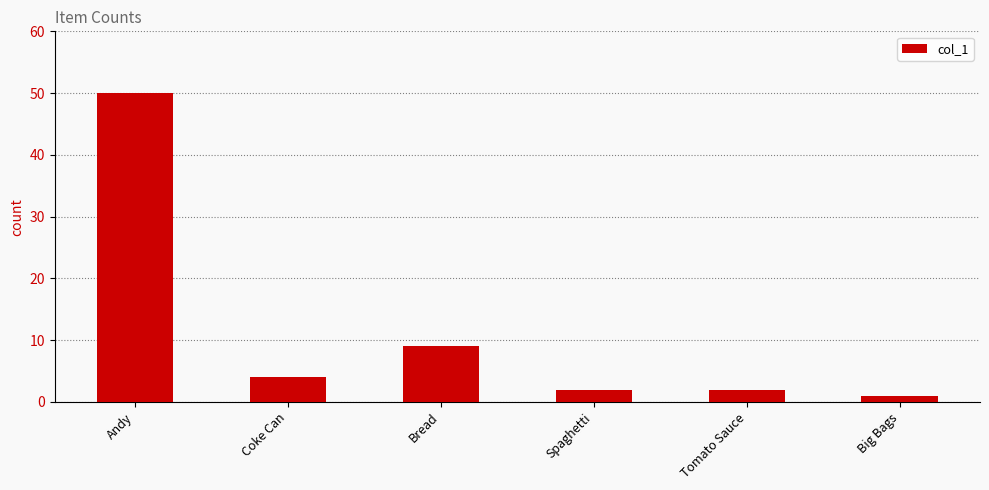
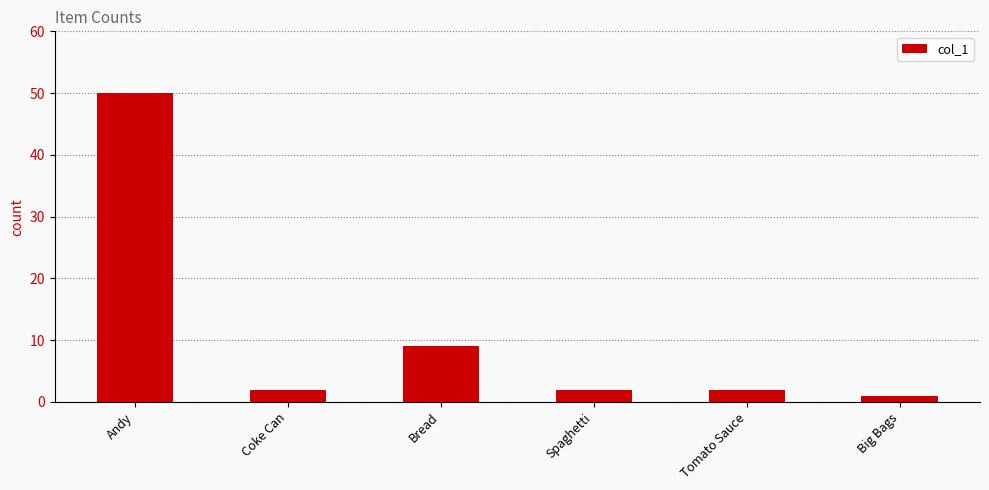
Coke Can: 4 -> 2
